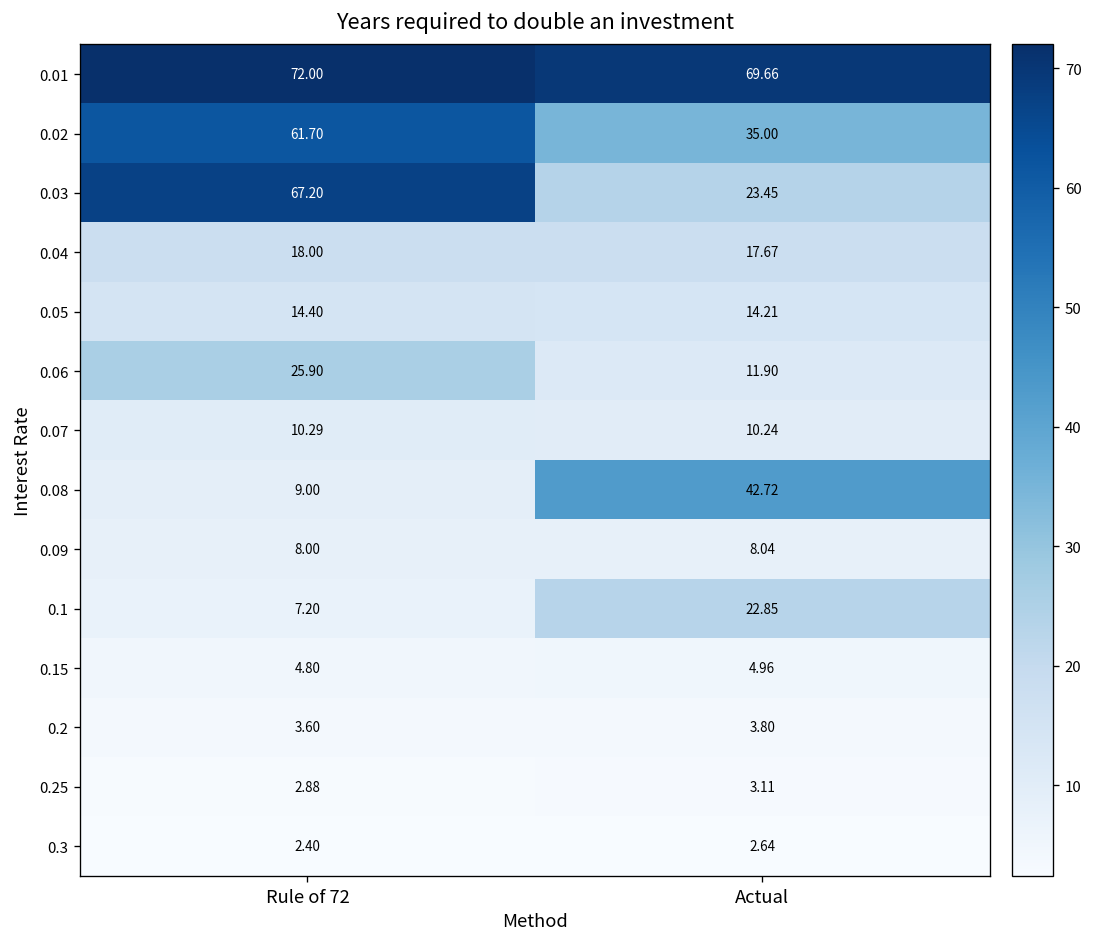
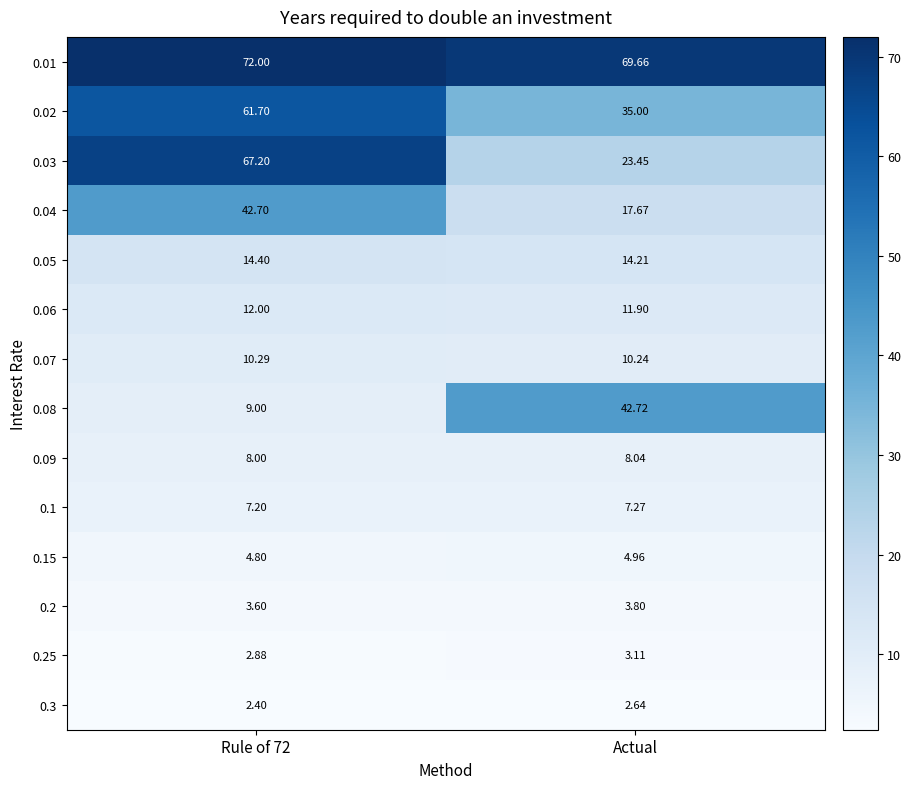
0.04, Rule of 72: 18.00 -> 42.70
0.06, Rule of 72: 25.90 -> 12.00
0.1, Actual: 22.85 -> 7.27
